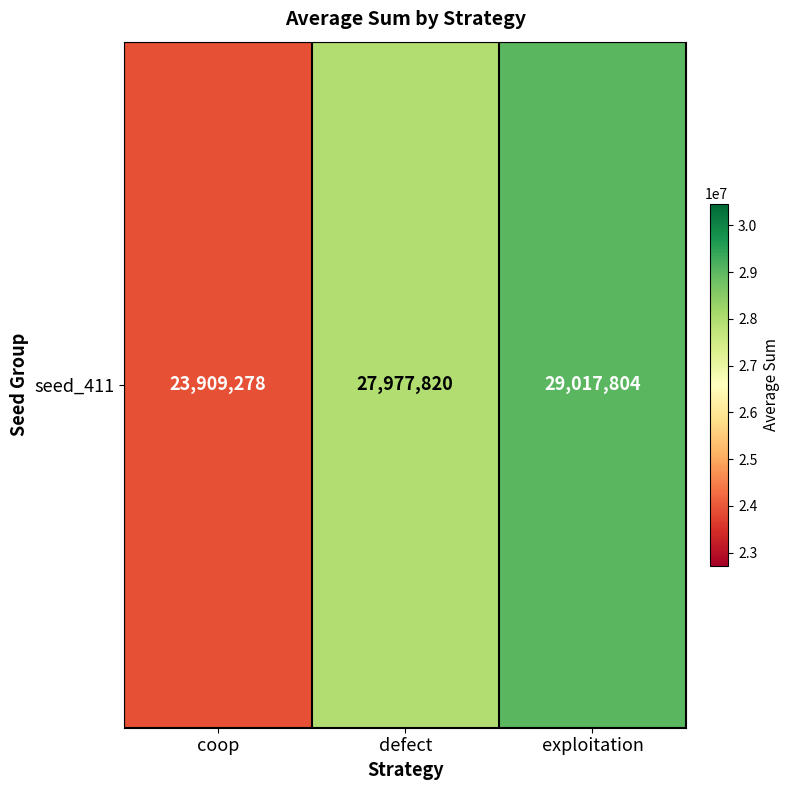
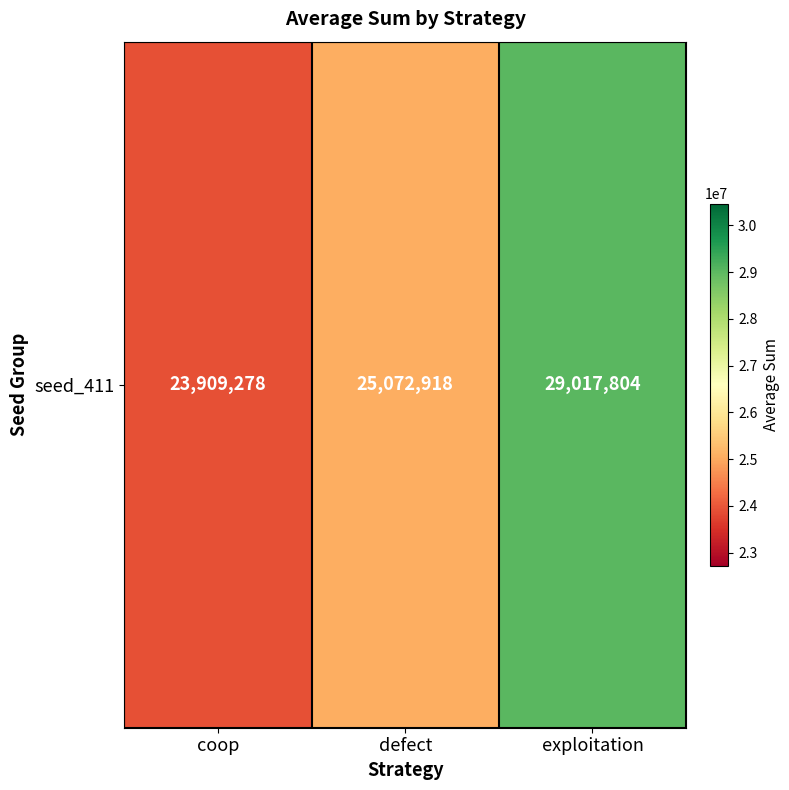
seed_411, defect: 27,977,820 -> 25,072,918
